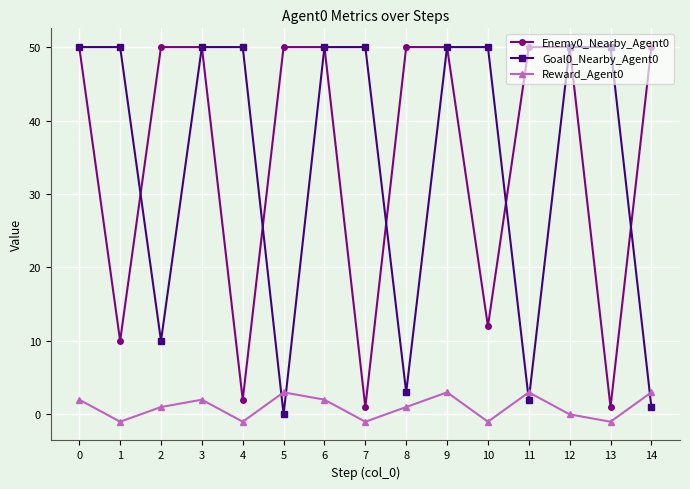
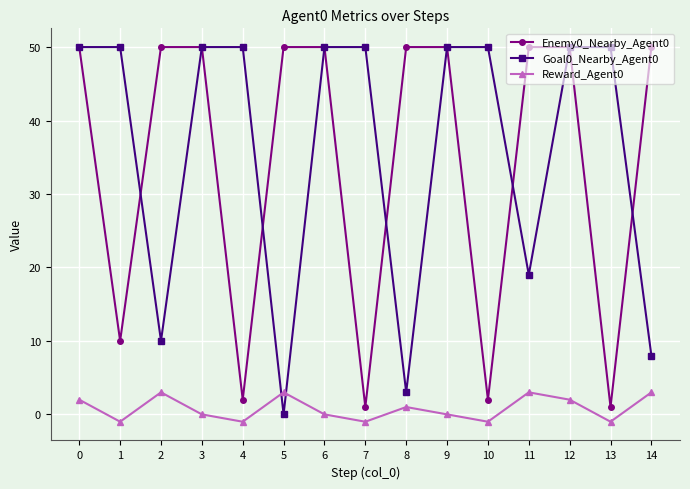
Reward_Agent0, 2: 1 -> 3
Reward_Agent0, 3: 2 -> 0
Reward_Agent0, 6: 2 -> 0
Reward_Agent0, 9: 3 -> 0
Enemy0_Nearby_Agent0, 10: 12 -> 2
Goal0_Nearby_Agent0, 11: 2 -> 19
Reward_Agent0, 12: 0 -> 2
Goal0_Nearby_Agent0, 14: 1 -> 8
